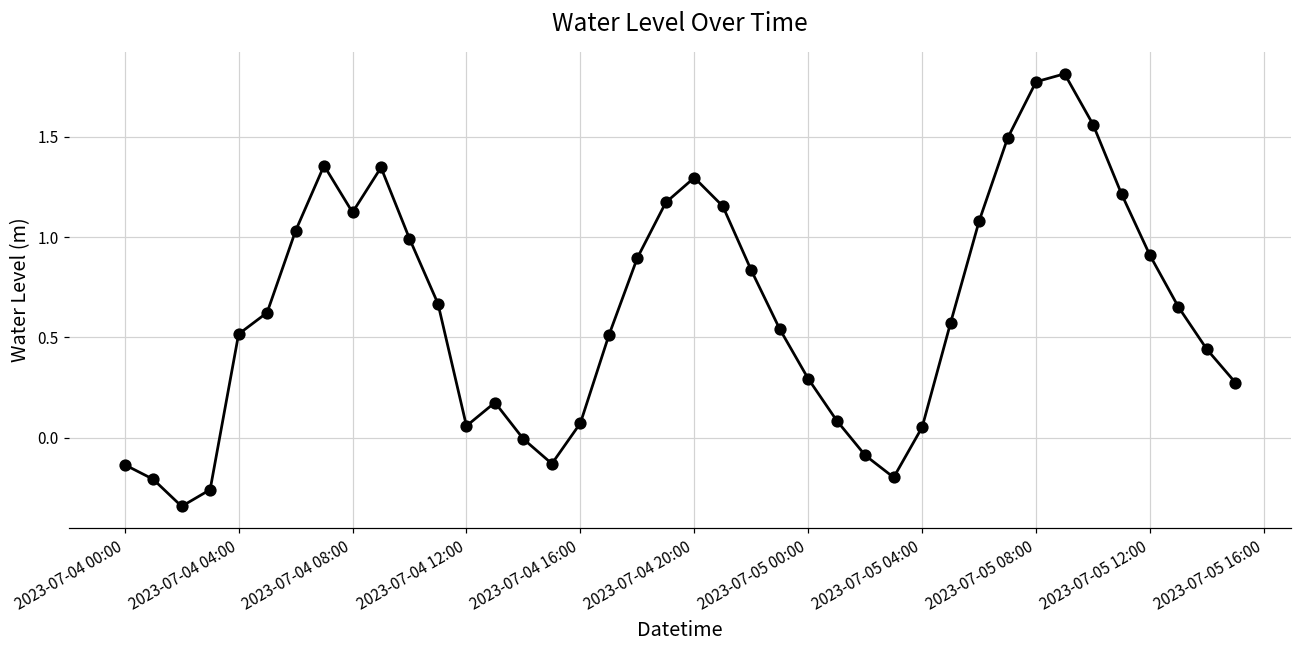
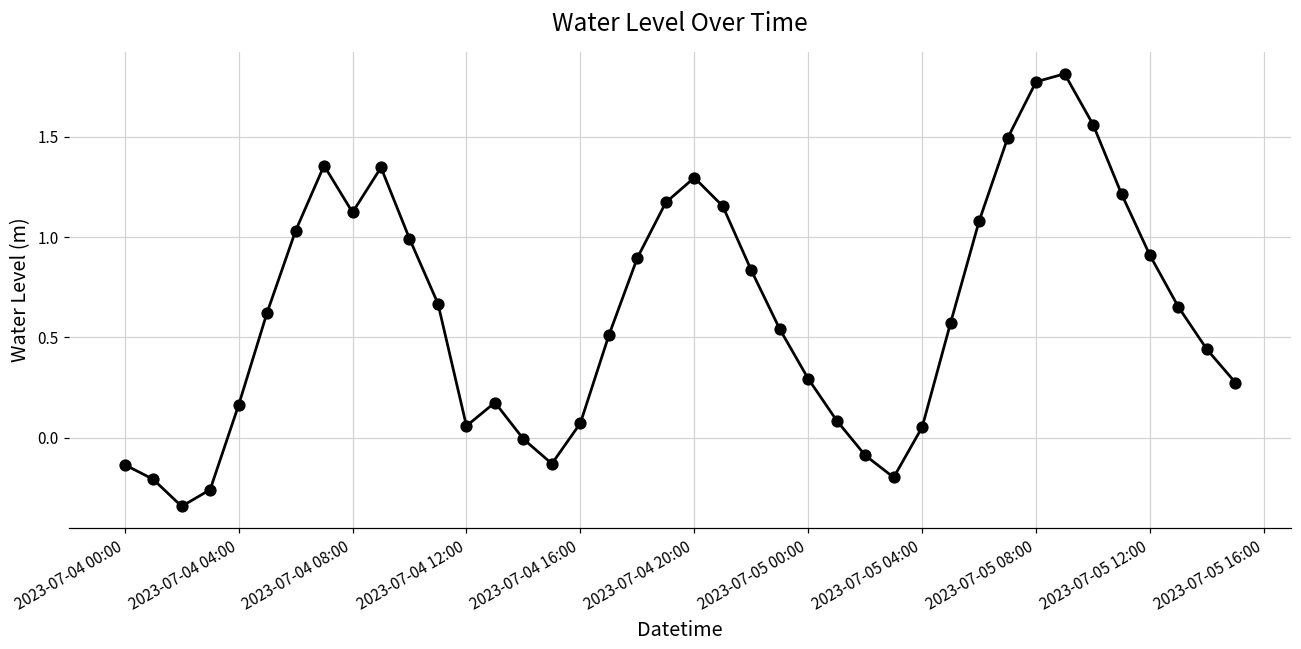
2023-07-04 04:00: 0.52 -> 0.16
